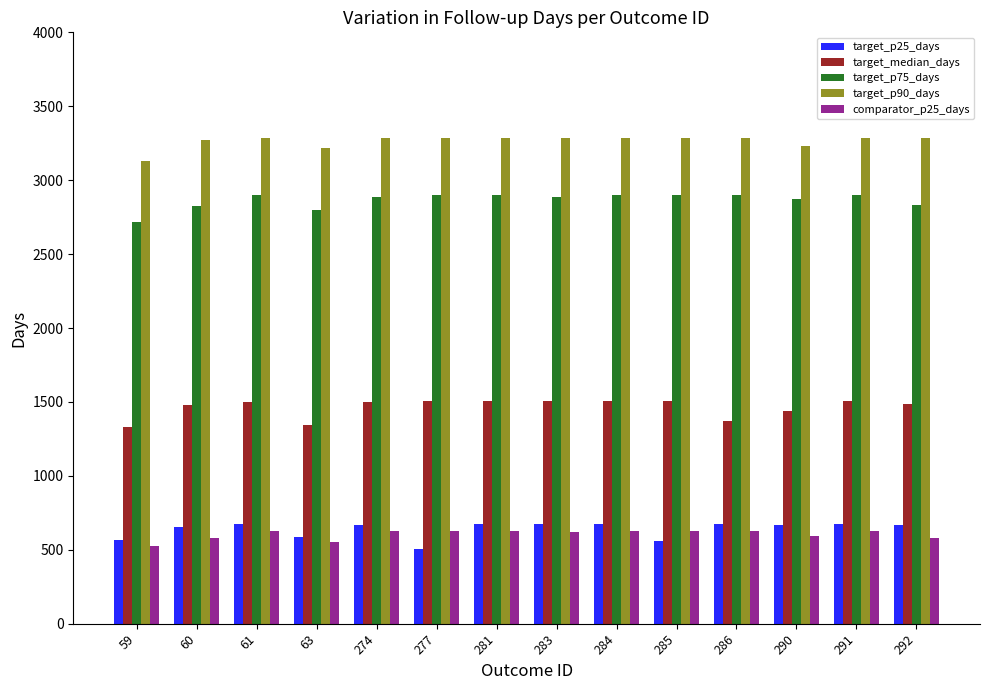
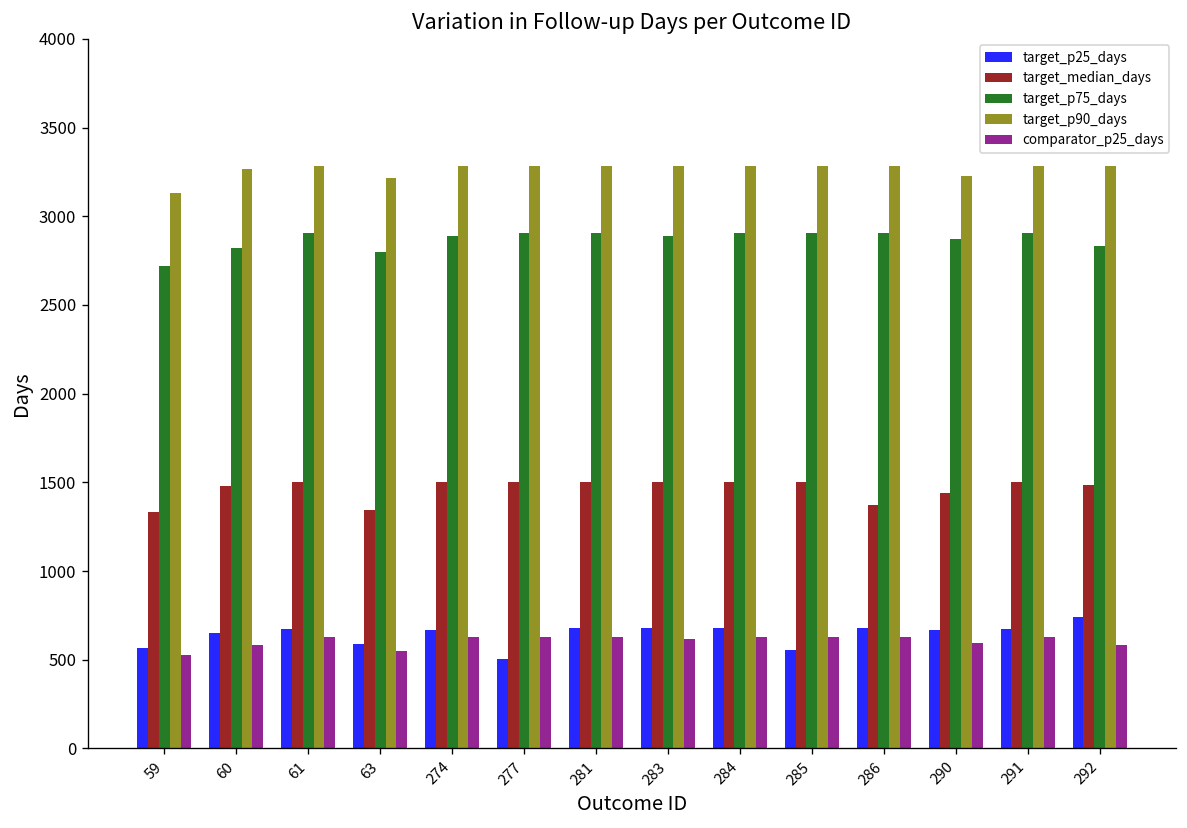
target_p25_days, 292: 670 -> 740
